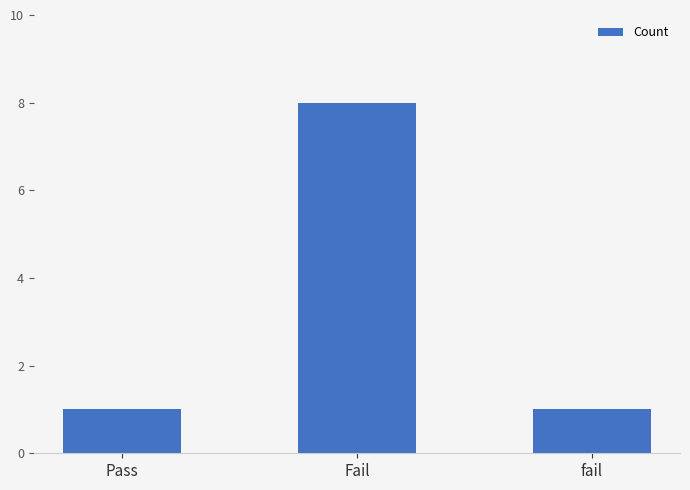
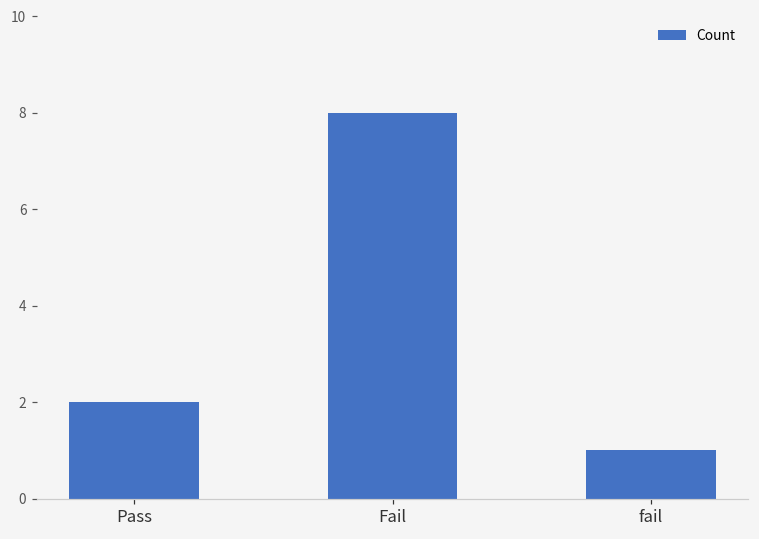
Pass: 1 -> 2
